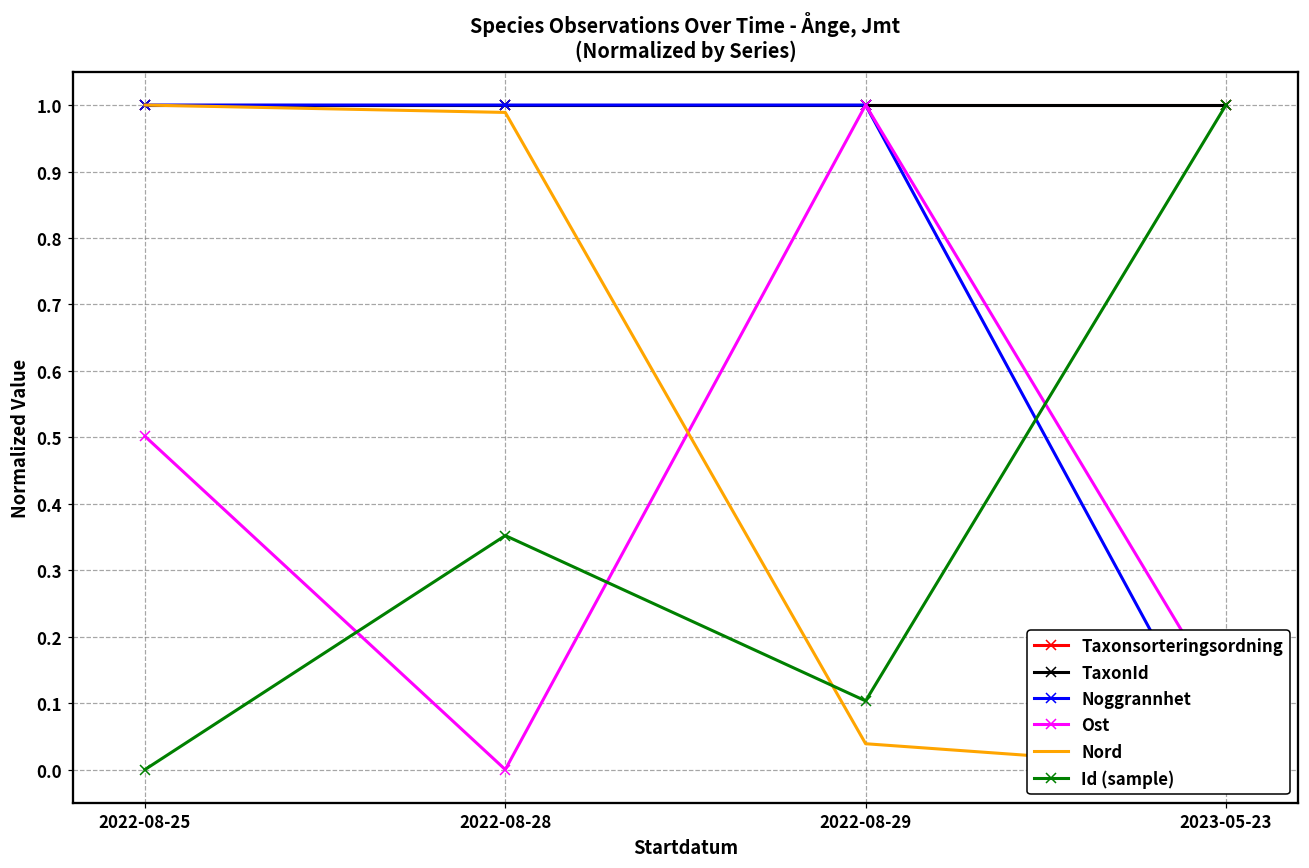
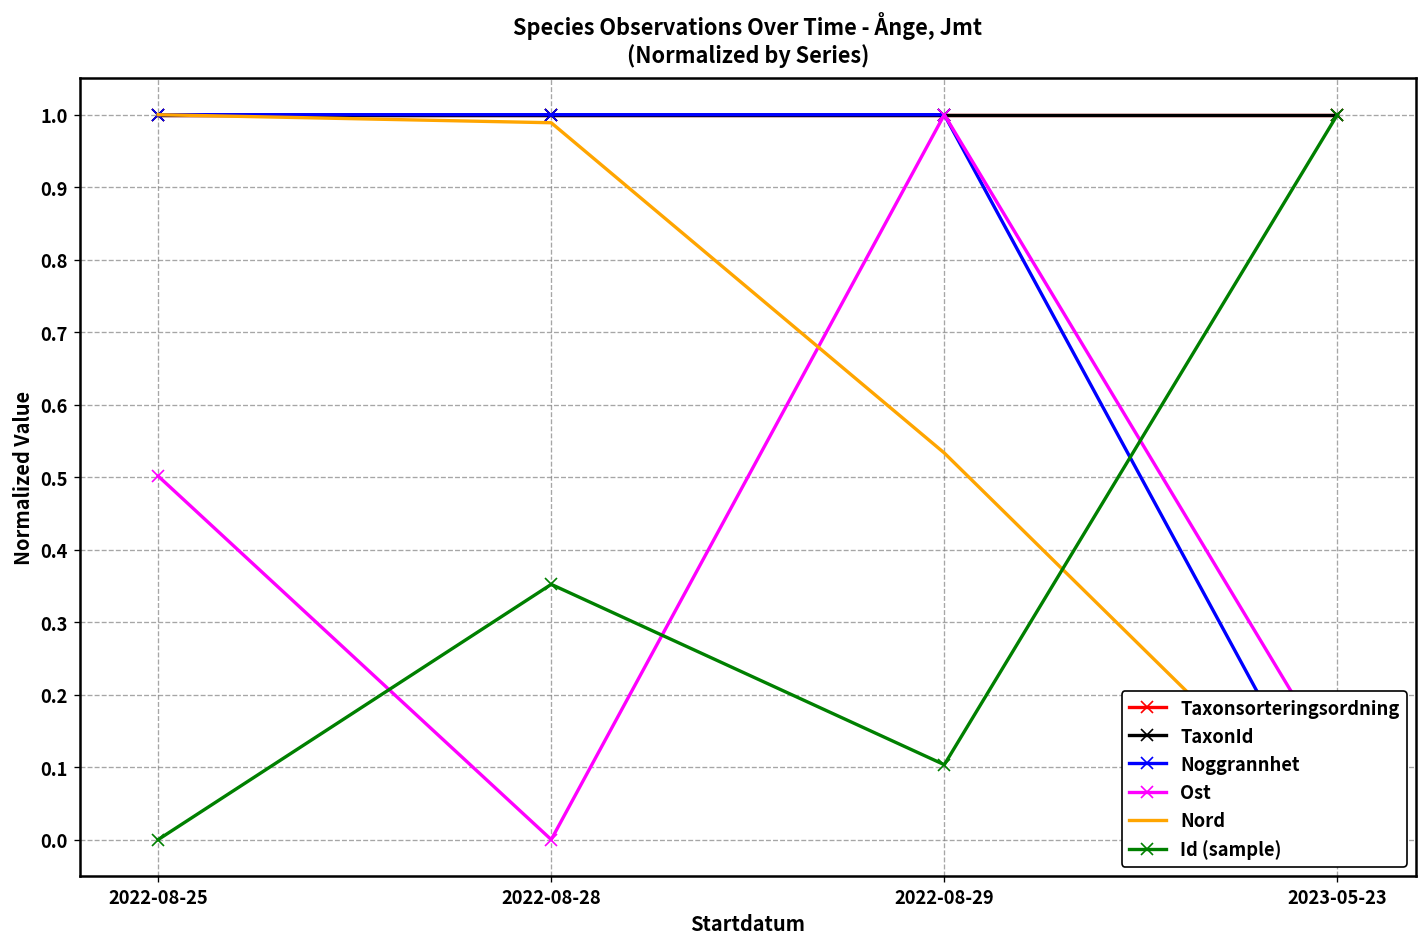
Nord, 2022-08-29: 0.04 -> 0.53
